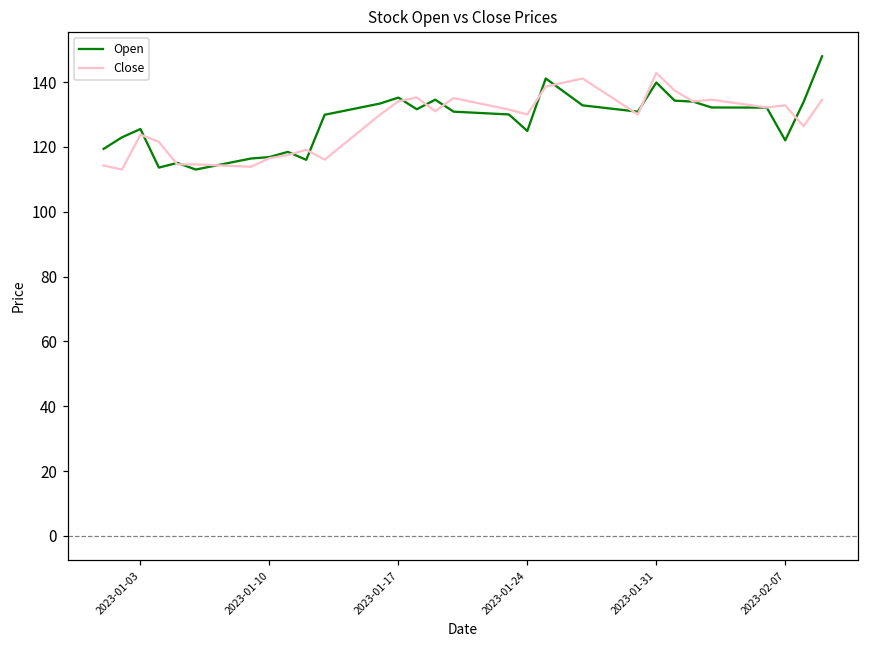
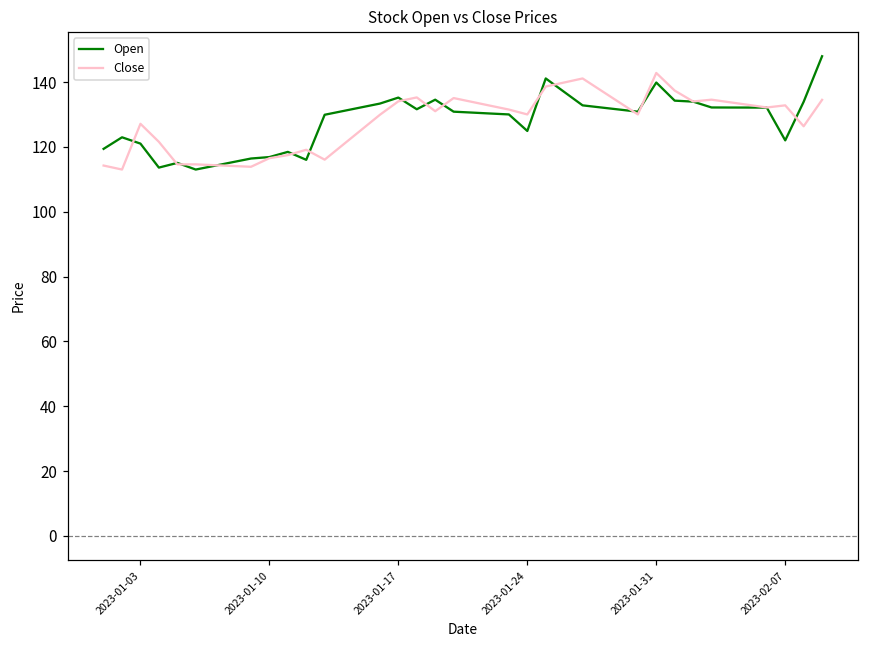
Open, 2023-01-03: 126 -> 121
Close, 2023-01-03: 124 -> 127
